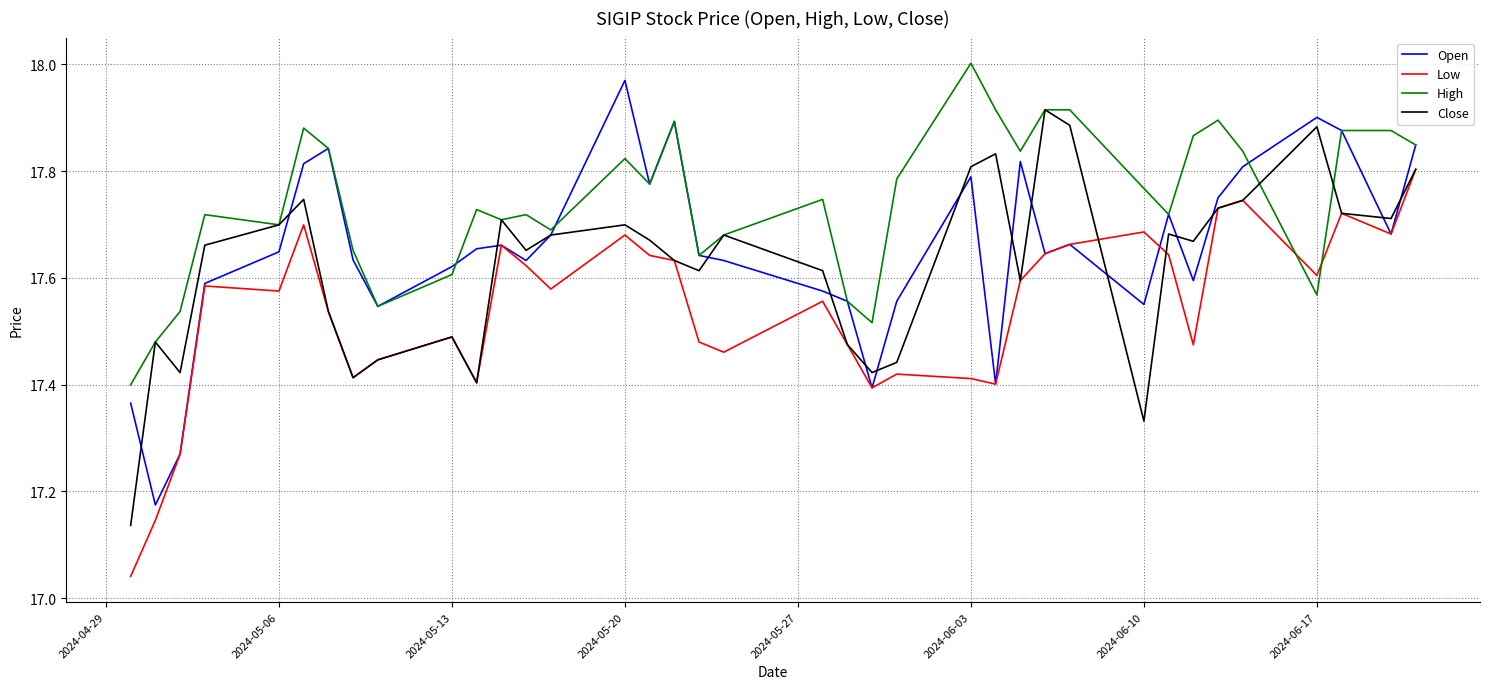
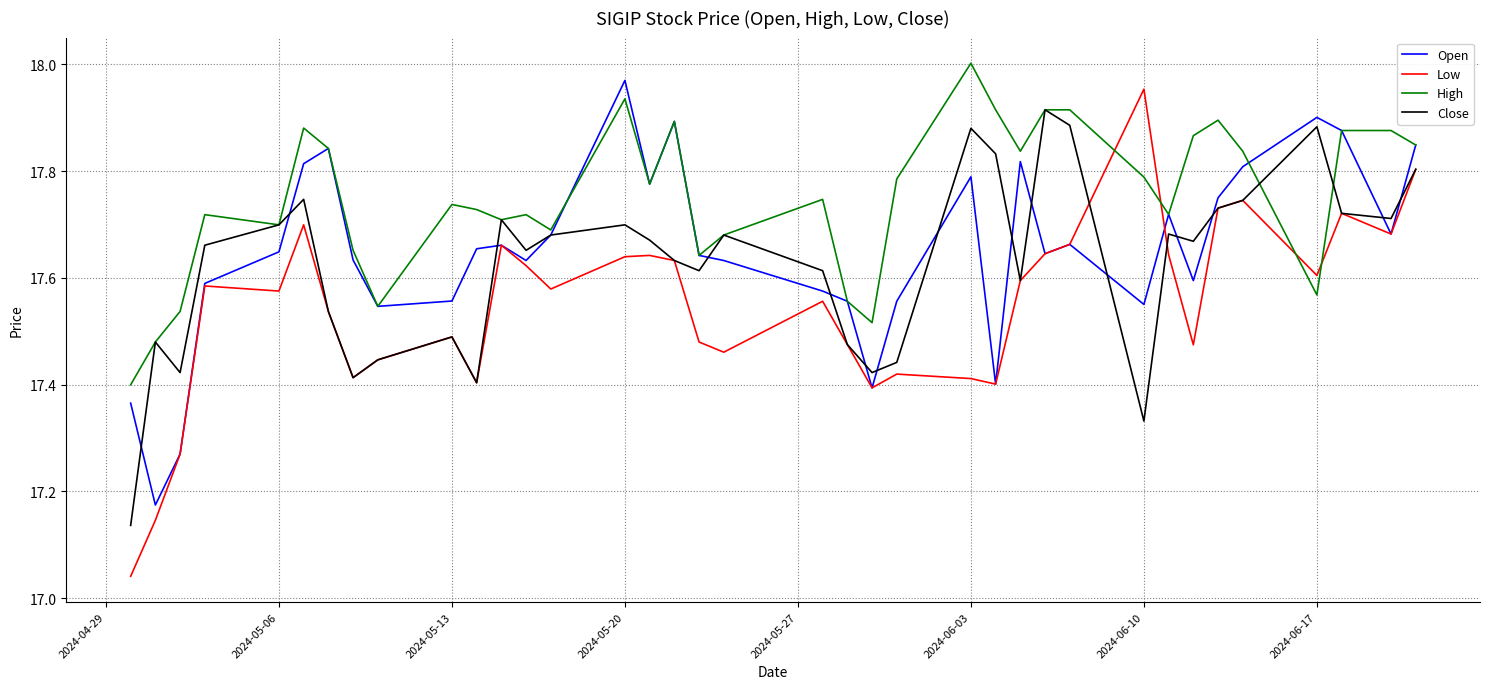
Open, 2024-05-13: 17.62 -> 17.56
High, 2024-05-13: 17.61 -> 17.74
Low, 2024-05-20: 17.68 -> 17.64
High, 2024-05-20: 17.82 -> 17.94
Close, 2024-06-03: 17.81 -> 17.88
Low, 2024-06-10: 17.69 -> 17.95
High, 2024-06-10: 17.77 -> 17.79
